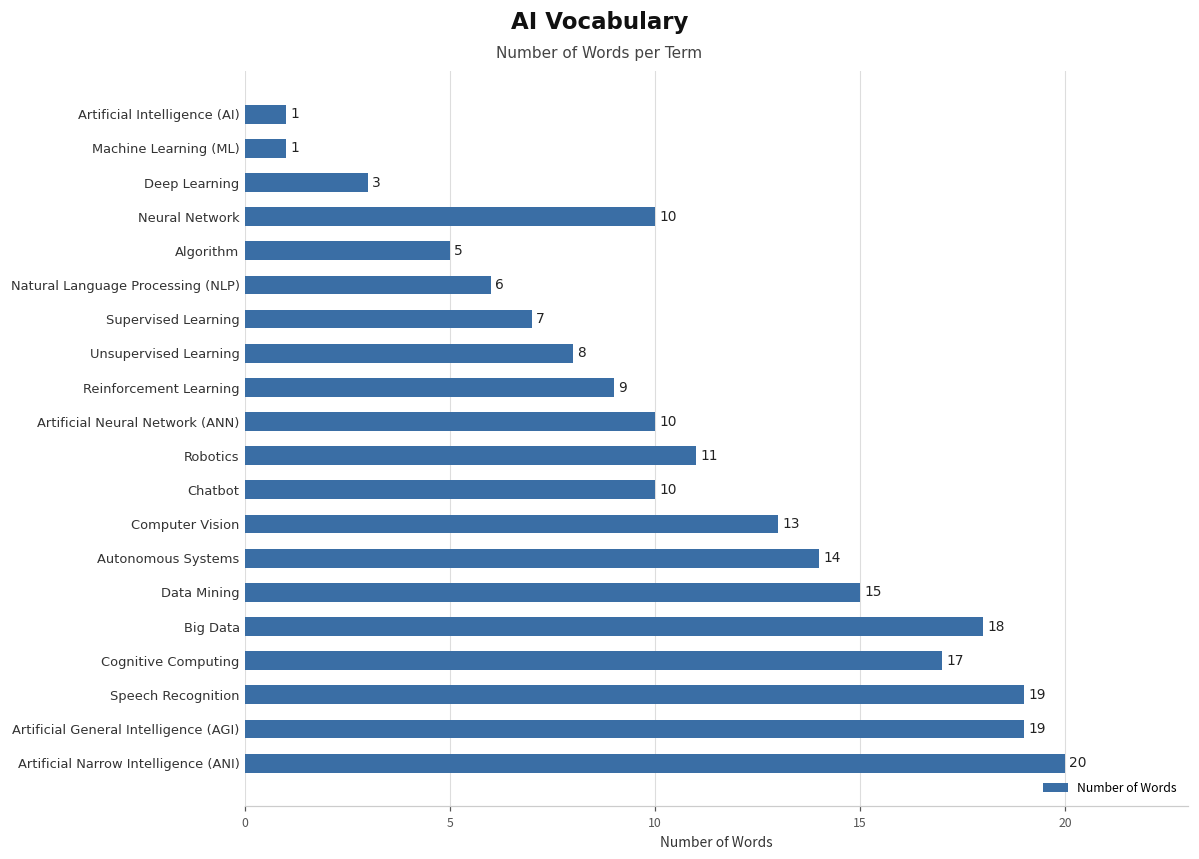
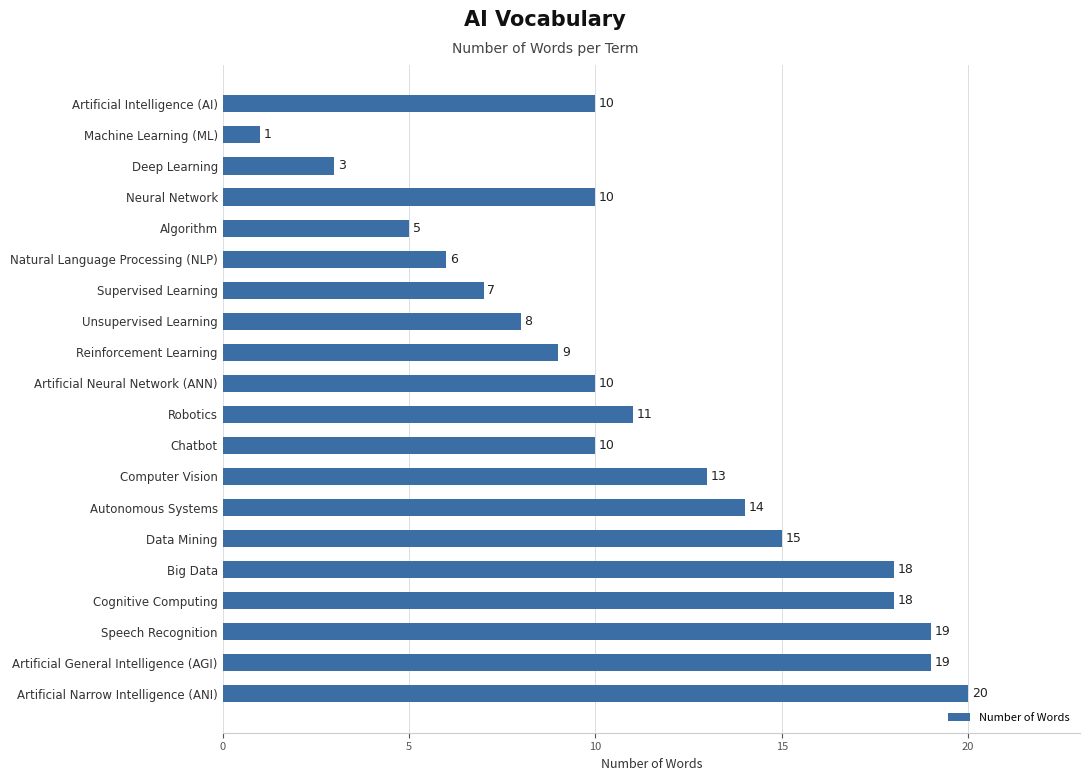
Artificial Intelligence (AI): 1 -> 10
Cognitive Computing: 17 -> 18
